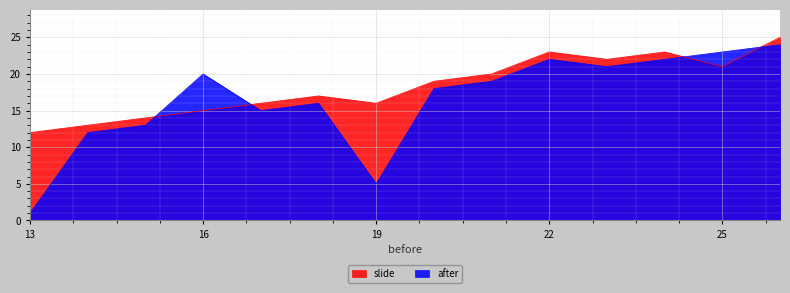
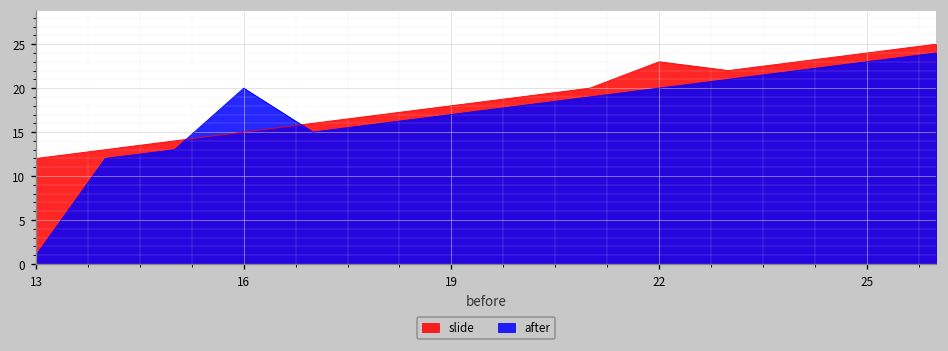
slide, 19: 16 -> 18
after, 19: 5 -> 17
after, 22: 22 -> 20
slide, 25: 21 -> 24
